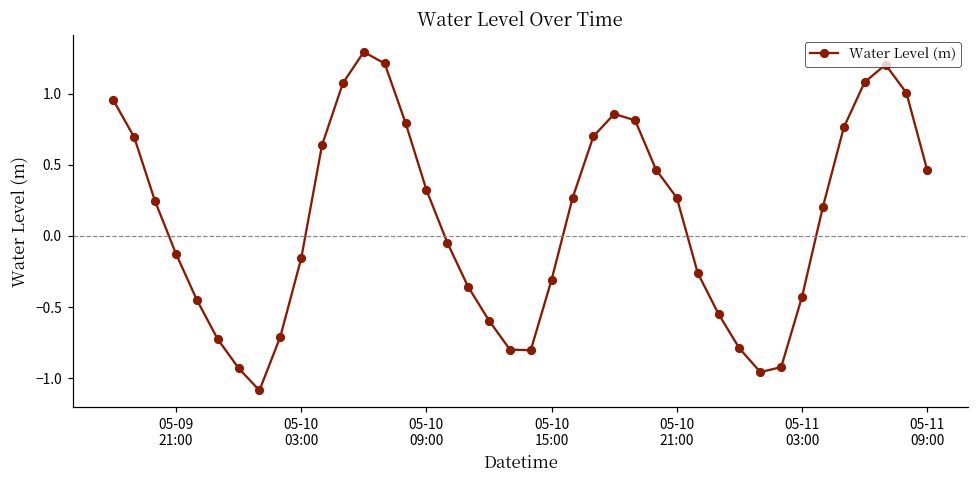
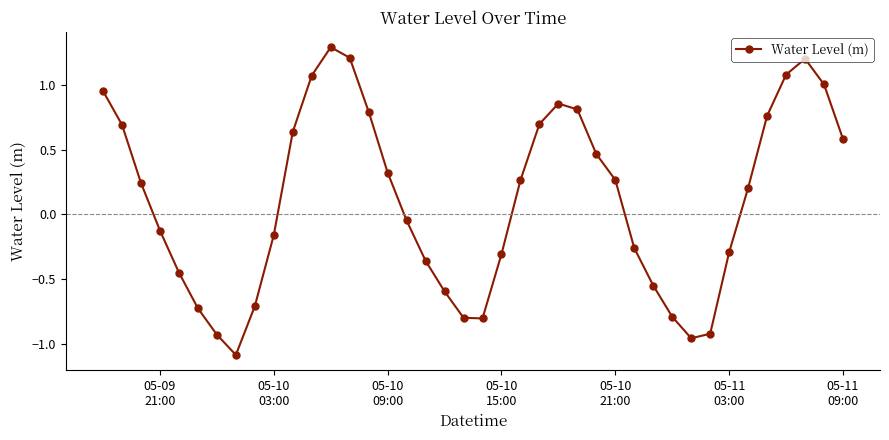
05-11 03:00: -0.43 -> -0.29
05-11 09:00: 0.46 -> 0.58
